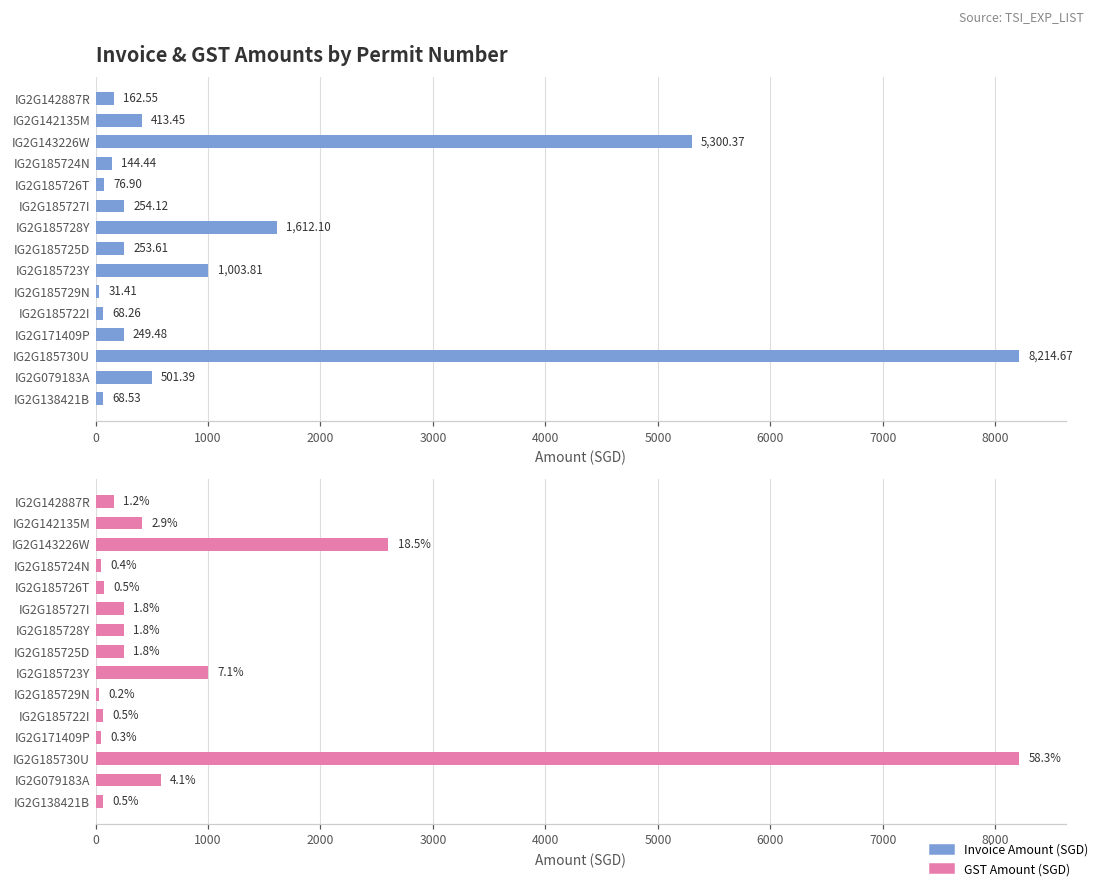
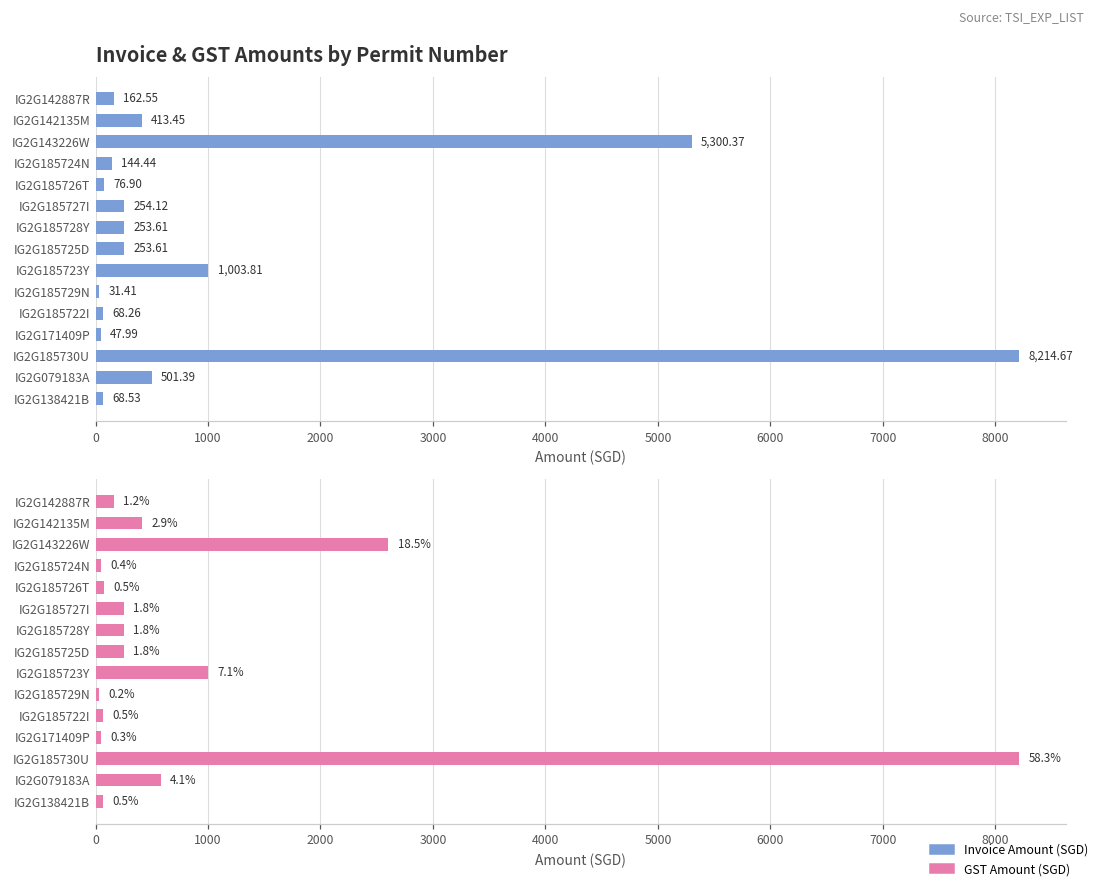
Invoice & GST Amounts by Permit Number, IG2G185728Y: 1,612.10 -> 253.61
Invoice & GST Amounts by Permit Number, IG2G171409P: 249.48 -> 47.99
